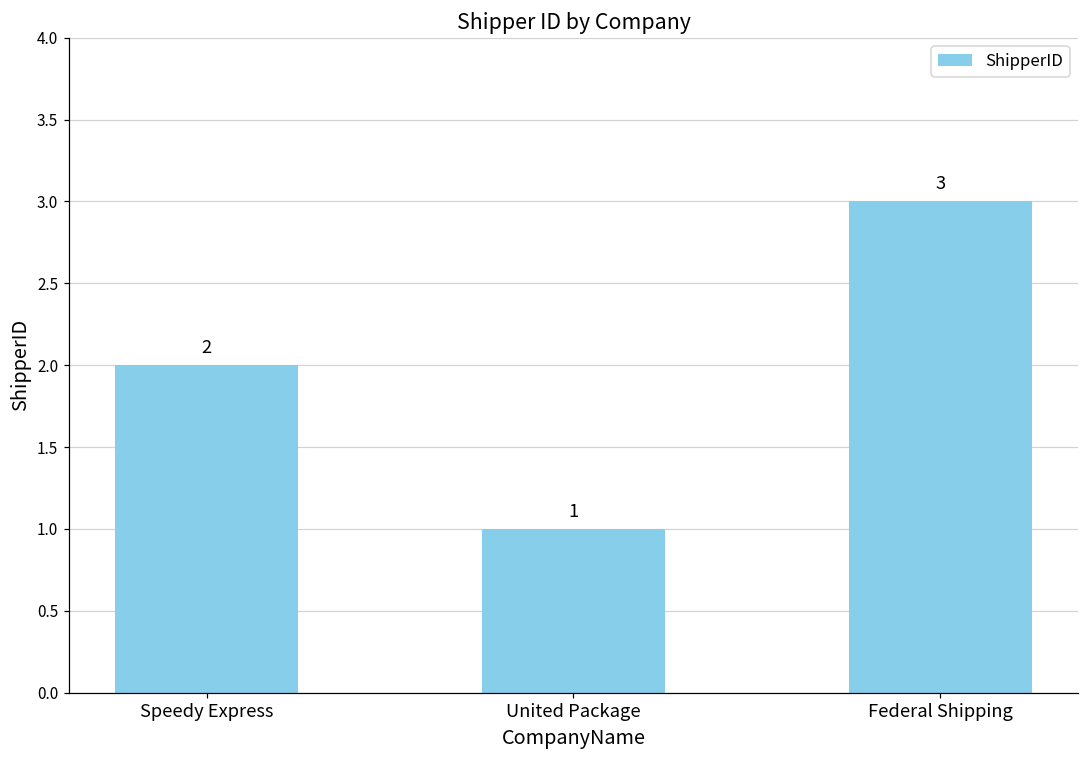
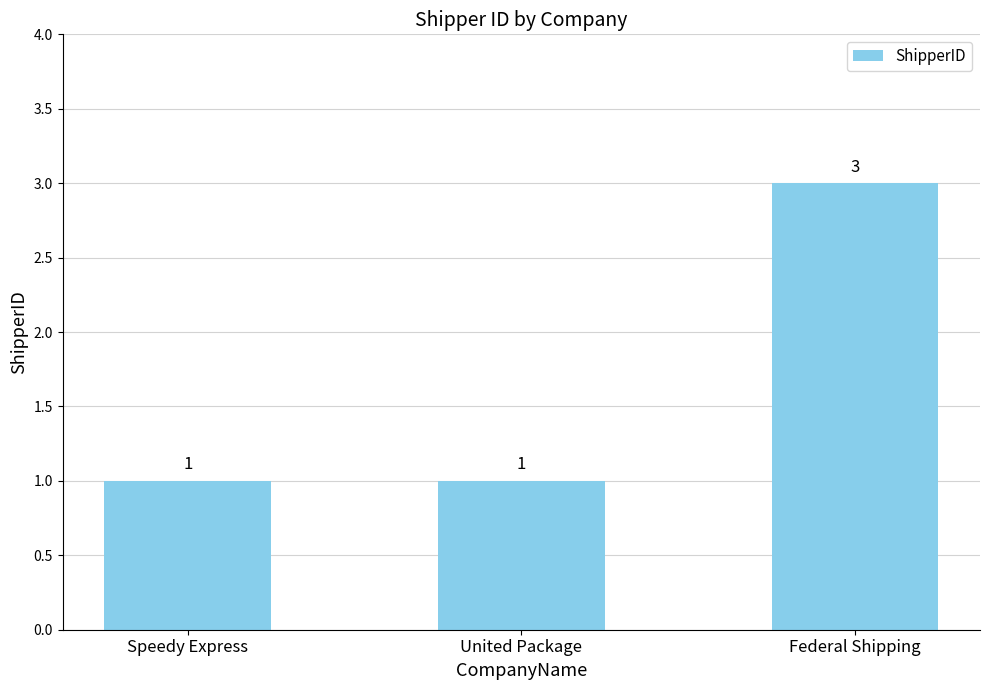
Speedy Express: 2 -> 1
